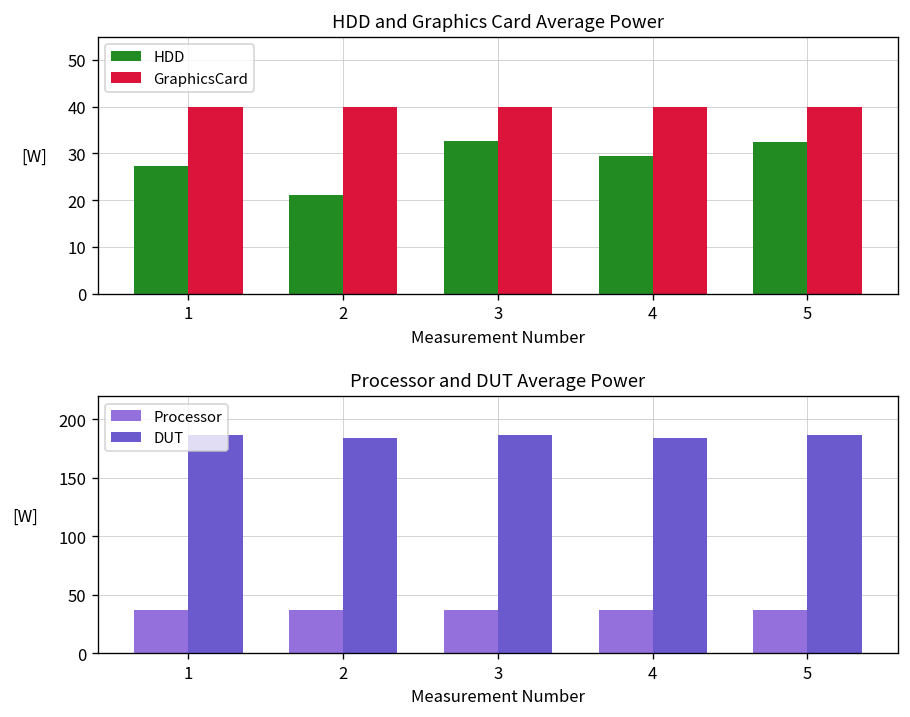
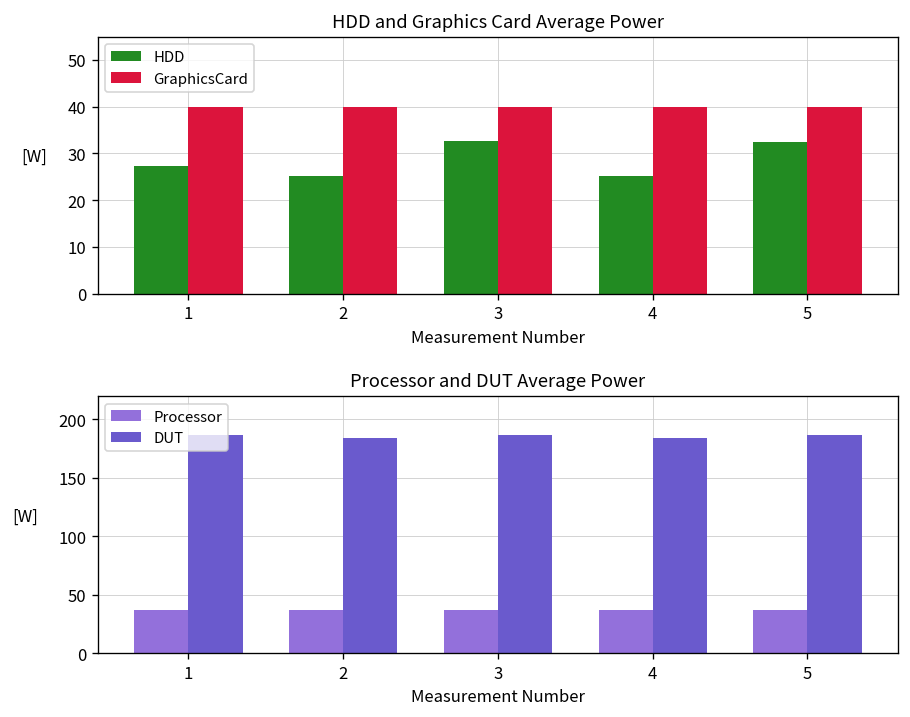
HDD and Graphics Card Average Power, HDD, 2: 21 -> 25
HDD and Graphics Card Average Power, HDD, 4: 29 -> 25
